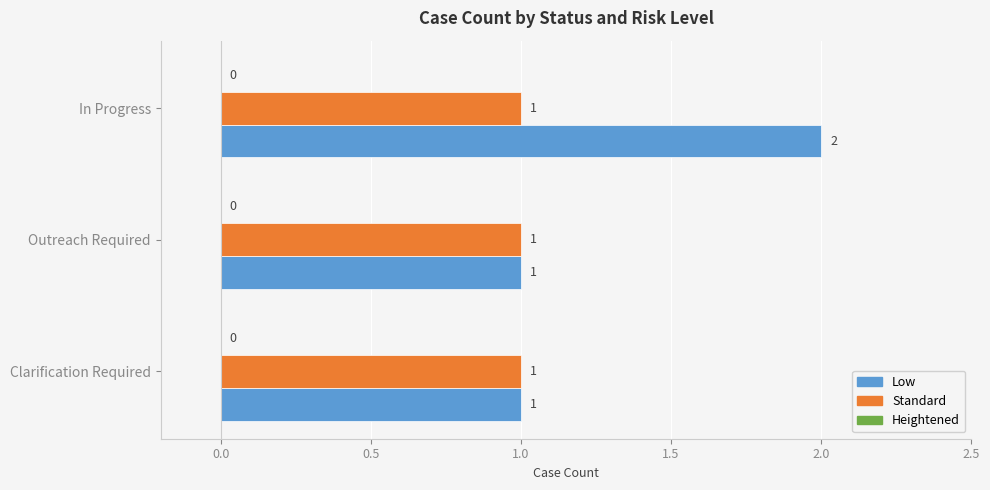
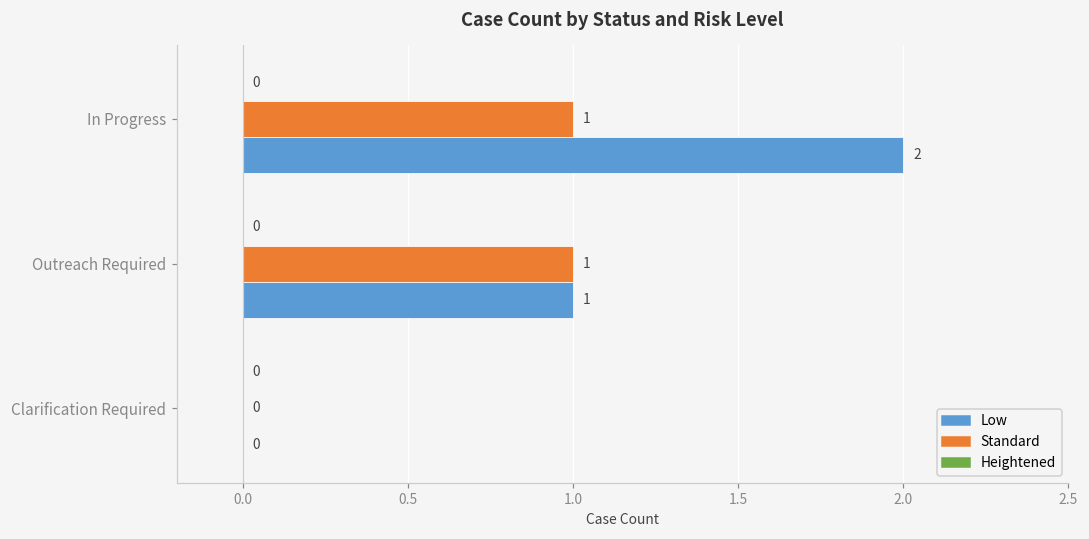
Standard, Clarification Required: 1 -> 0
Low, Clarification Required: 1 -> 0
